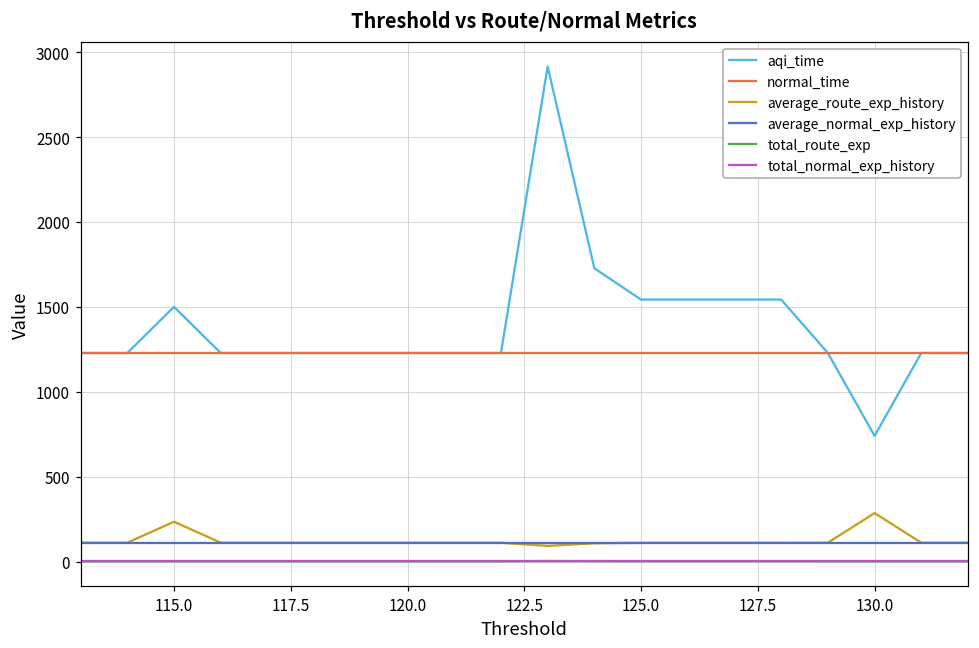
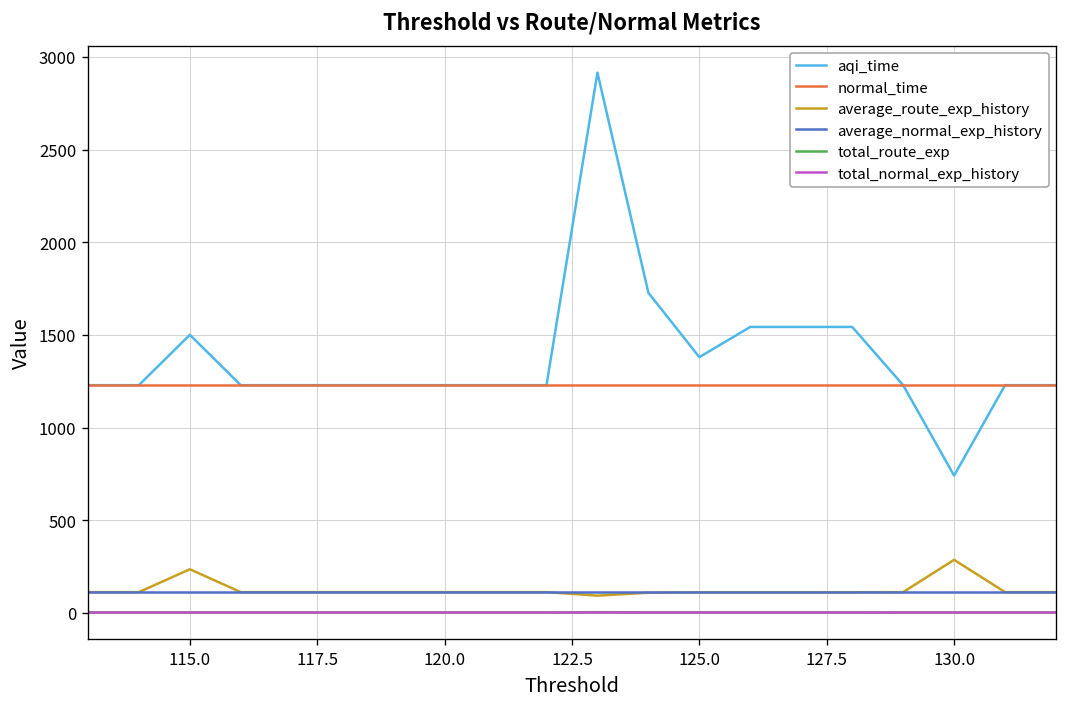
aqi_time, 125.0: 1540 -> 1380
